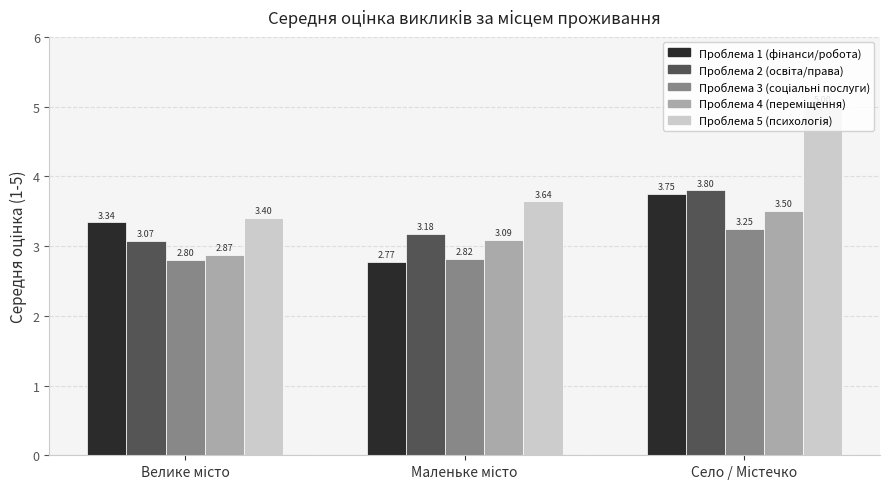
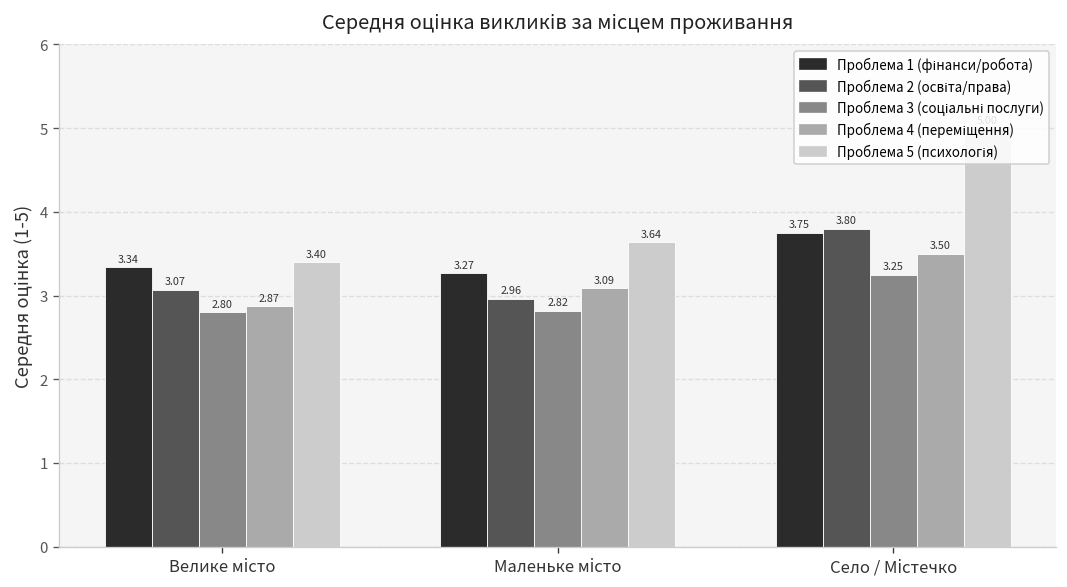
Проблема 1 (фінанси/робота), Маленьке місто: 2.77 -> 3.27
Проблема 2 (освіта/права), Маленьке місто: 3.18 -> 2.96
